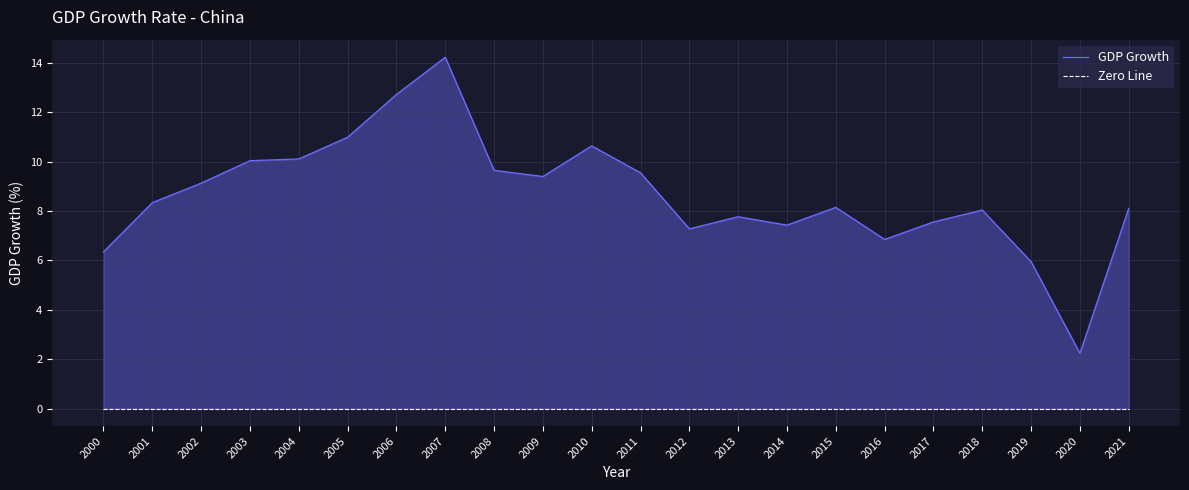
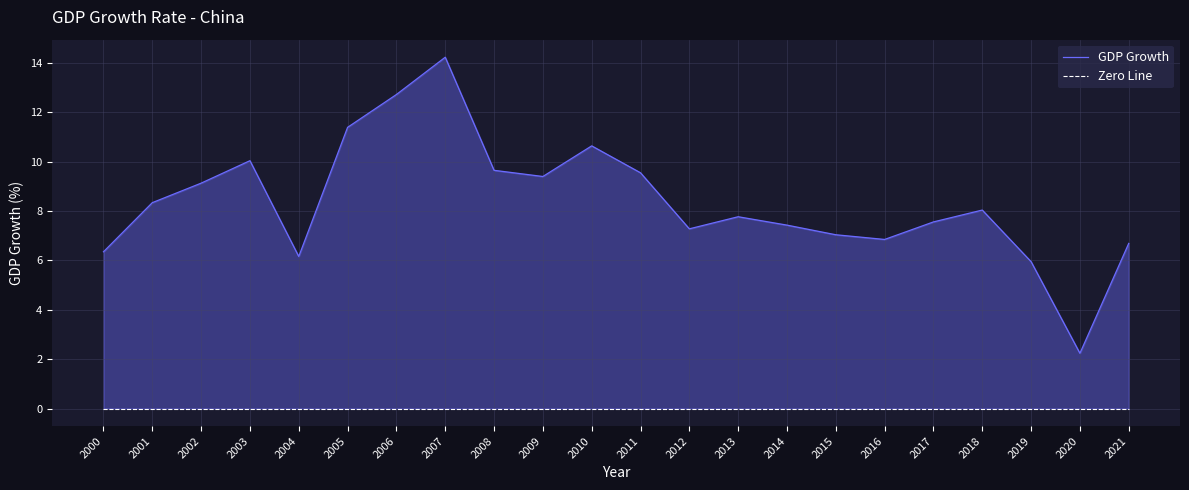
GDP Growth, 2004: 10.1 -> 6.2
GDP Growth, 2005: 11.0 -> 11.4
GDP Growth, 2015: 8.2 -> 7.0
GDP Growth, 2021: 8.1 -> 6.7
